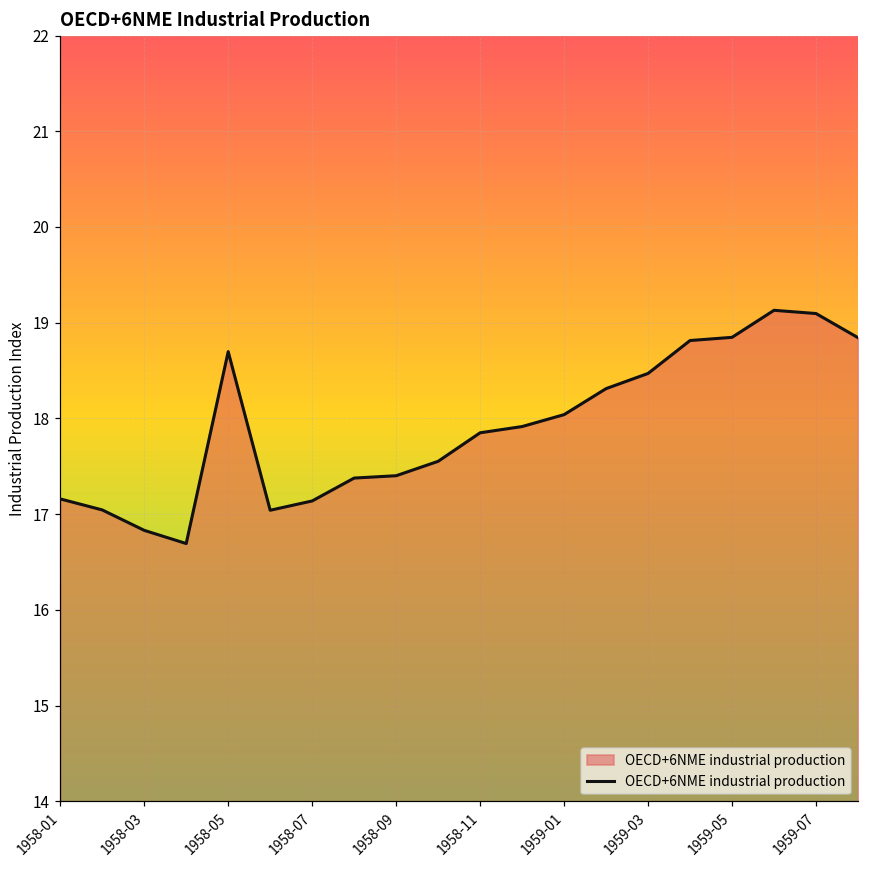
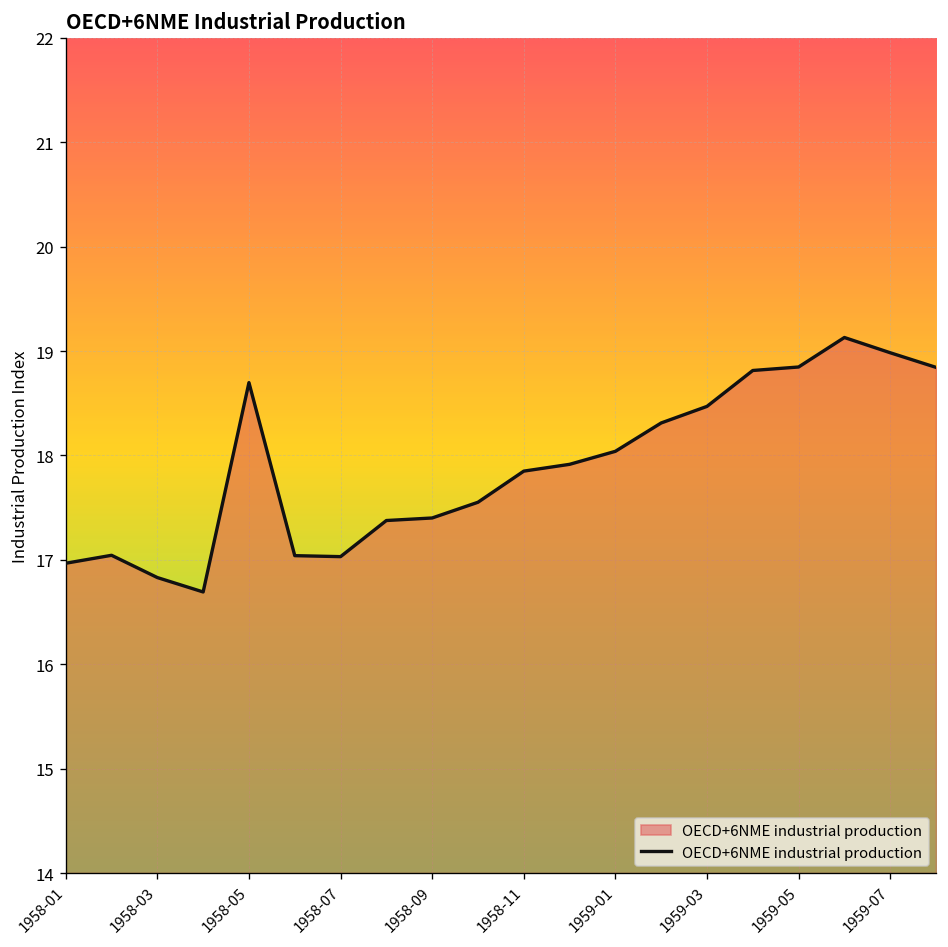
1958-01: 17.2 -> 17.0
1958-07: 17.1 -> 17.0
1959-07: 19.1 -> 19.0
